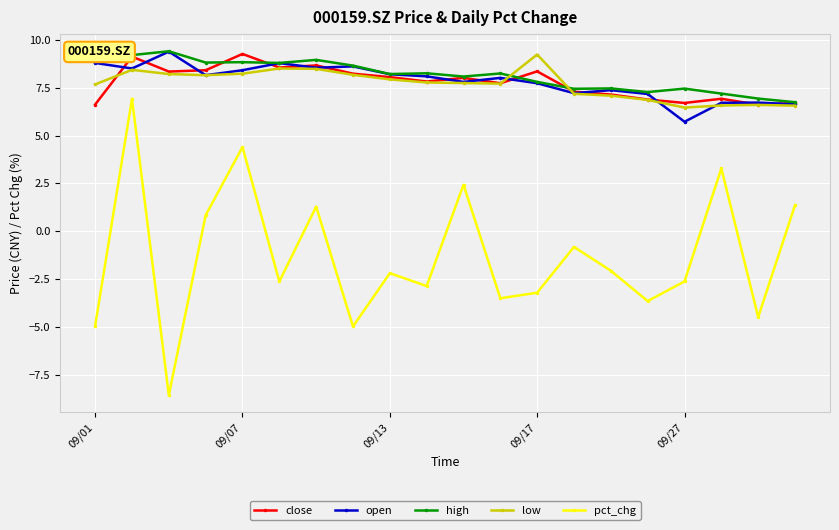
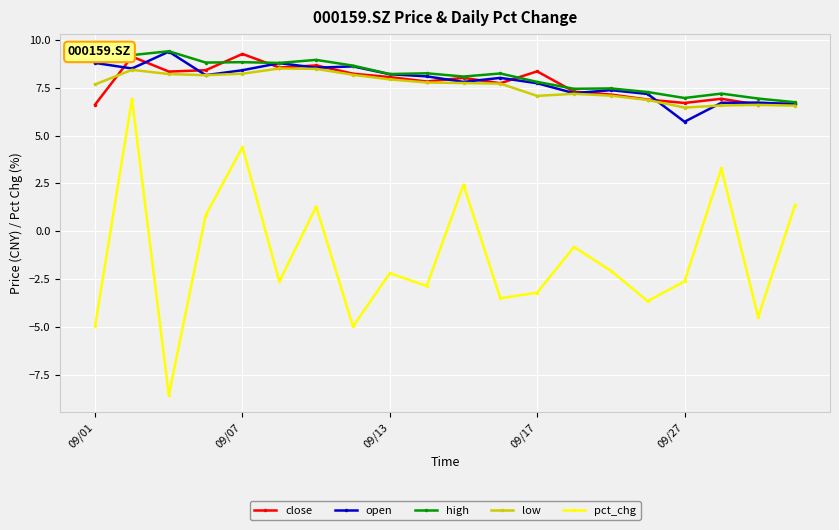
low, 09/17: 9.2 -> 7.1
high, 09/27: 7.5 -> 7.0
